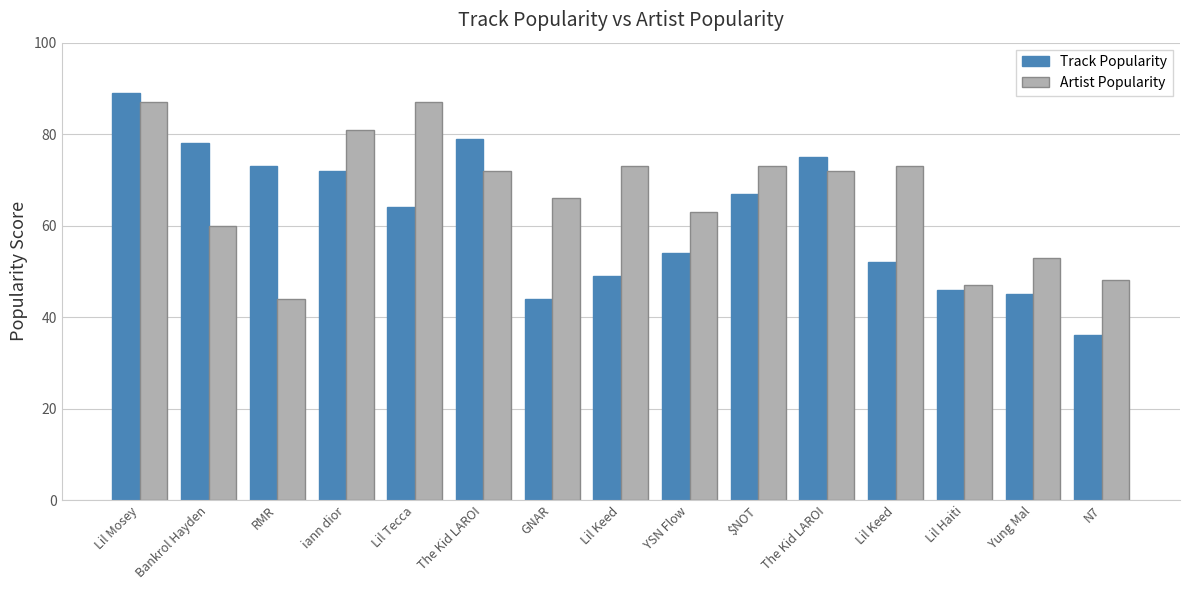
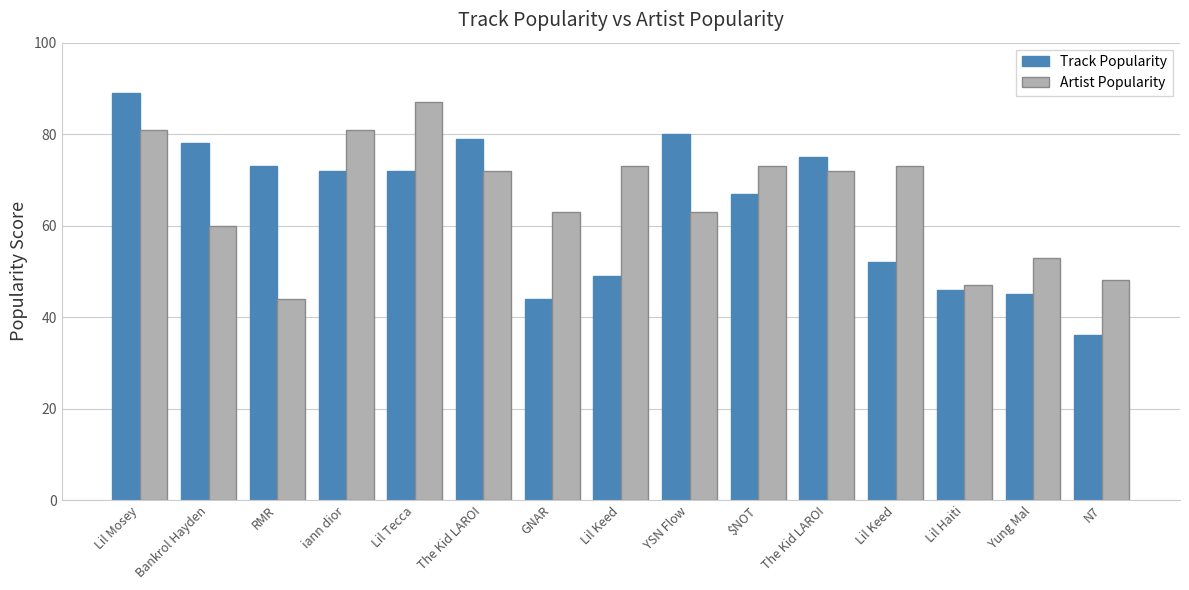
Artist Popularity, Lil Mosey: 87 -> 81
Track Popularity, Lil Tecca: 64 -> 72
Artist Popularity, GNAR: 66 -> 63
Track Popularity, YSN Flow: 54 -> 80
